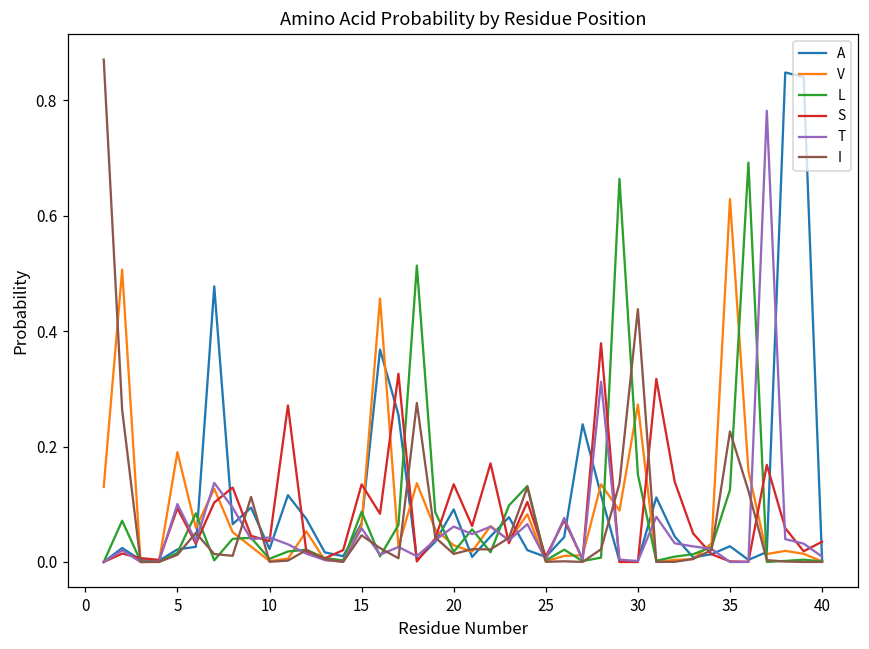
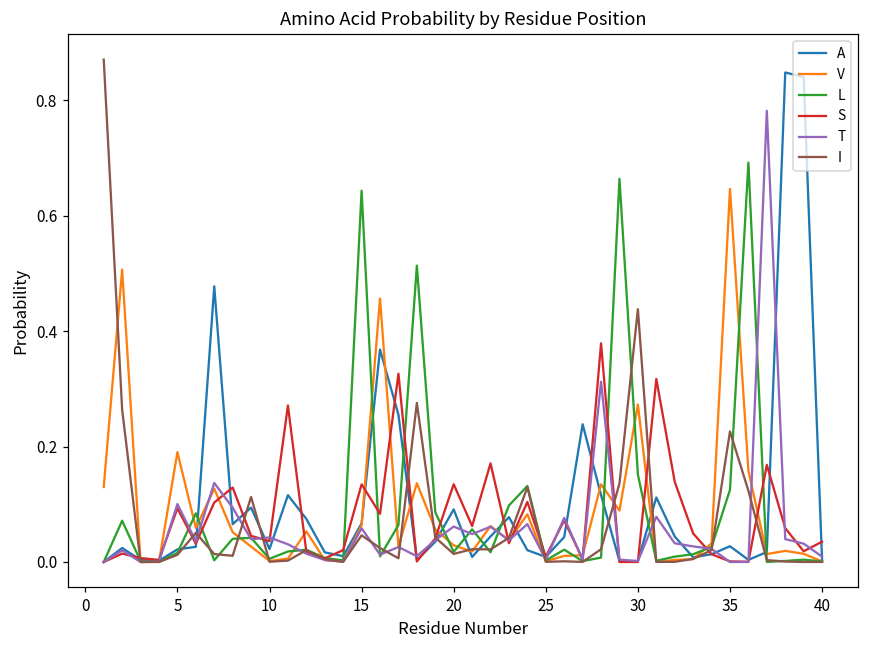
L, 15: 0.09 -> 0.64
V, 35: 0.63 -> 0.65
